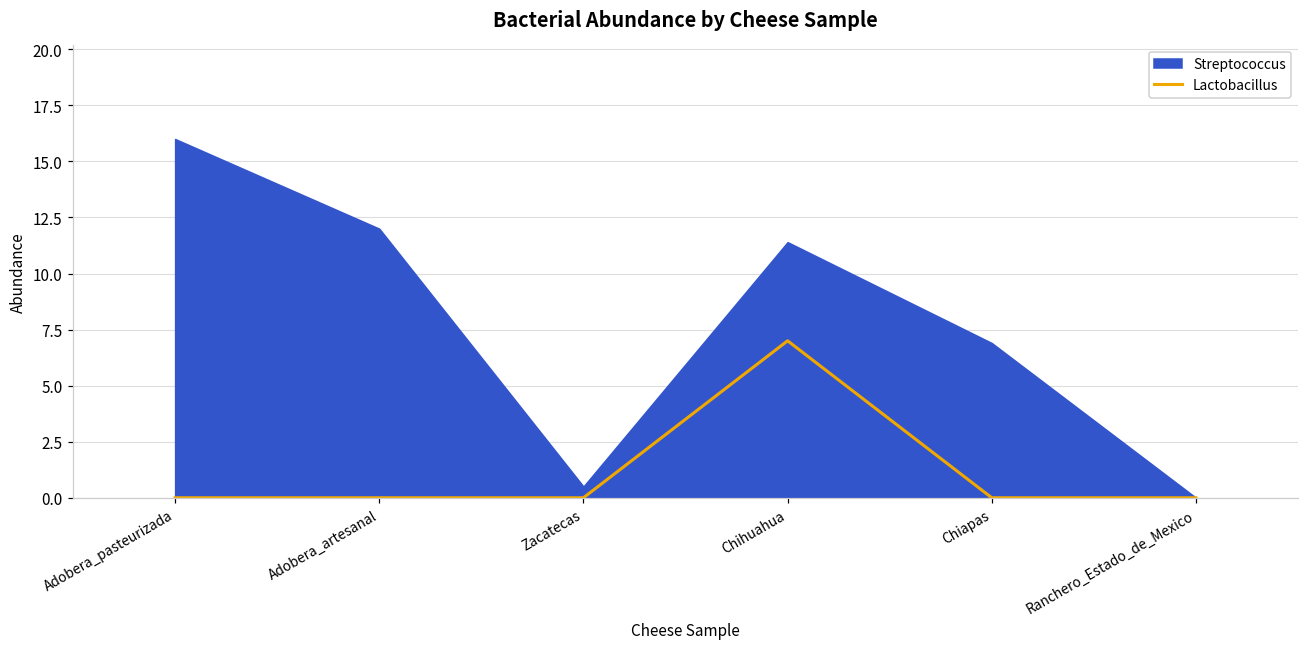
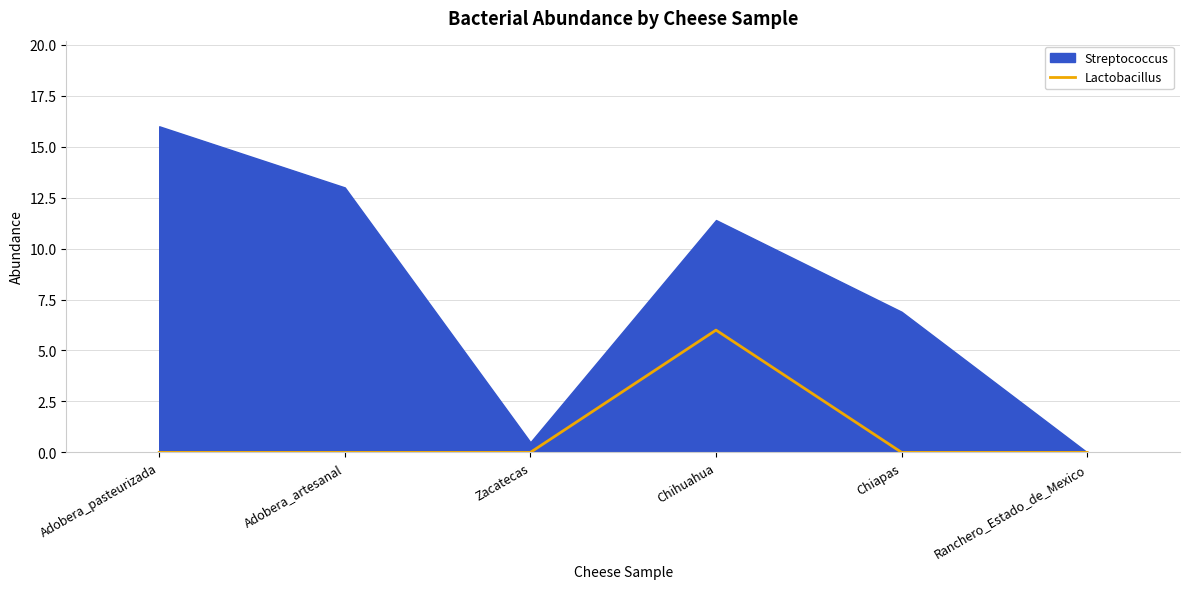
Streptococcus, Adobera_artesanal: 12 -> 13
Lactobacillus, Chihuahua: 7 -> 6
